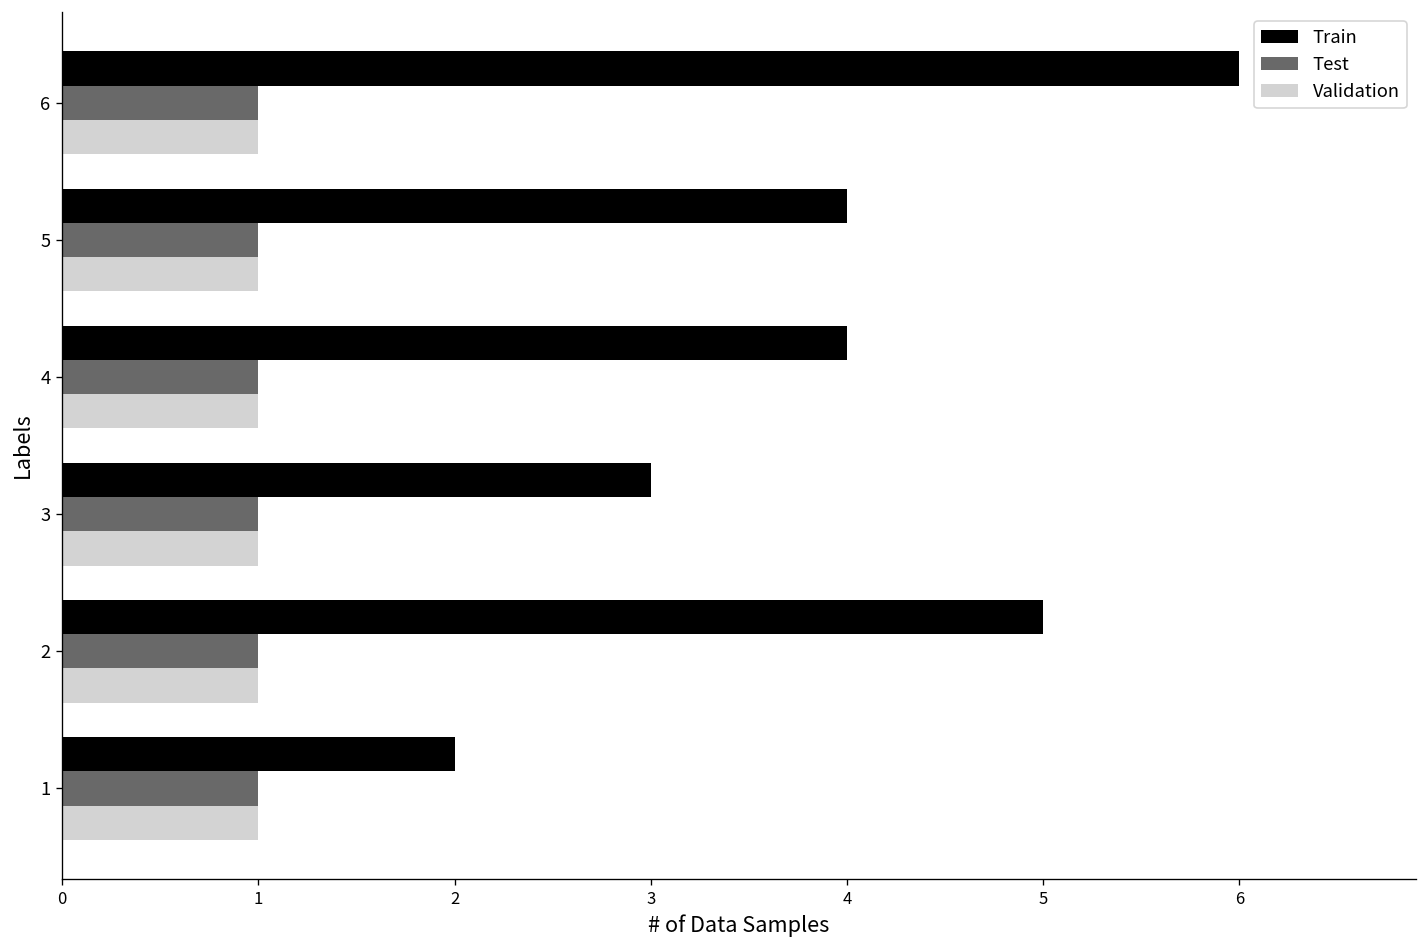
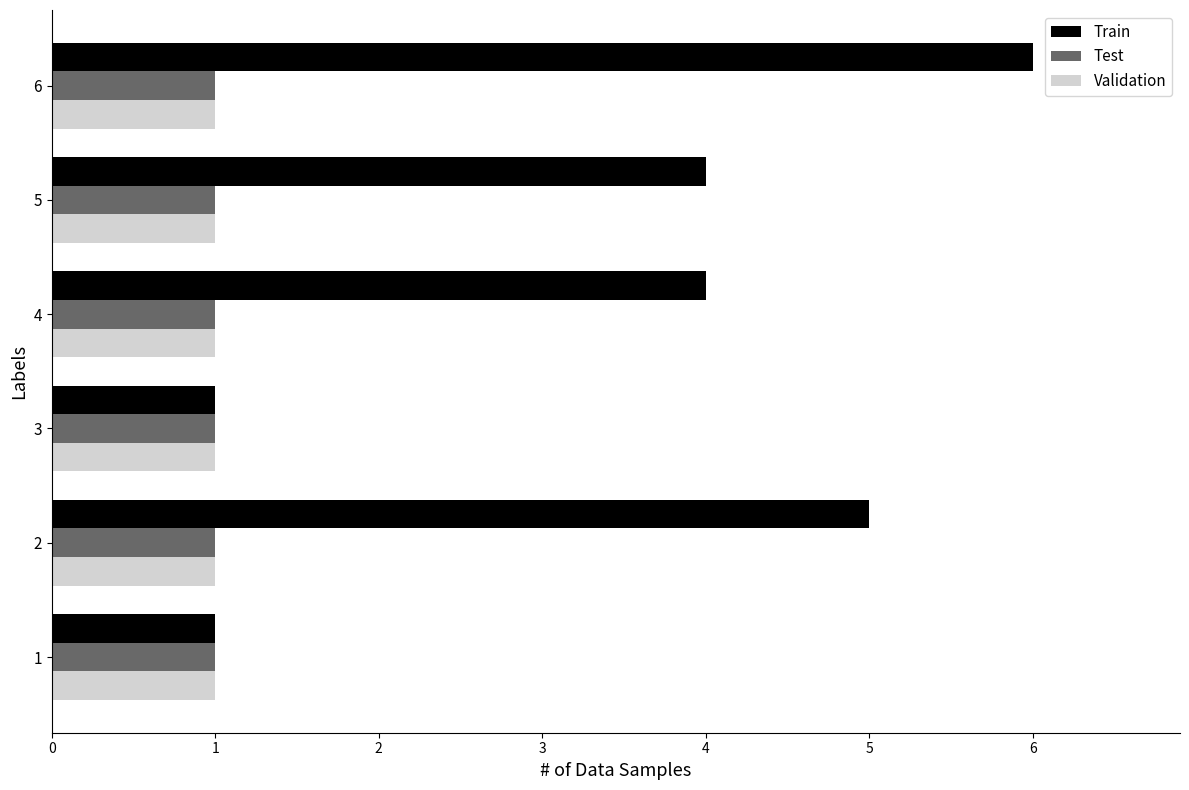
Train, 3: 3 -> 1
Train, 1: 2 -> 1
